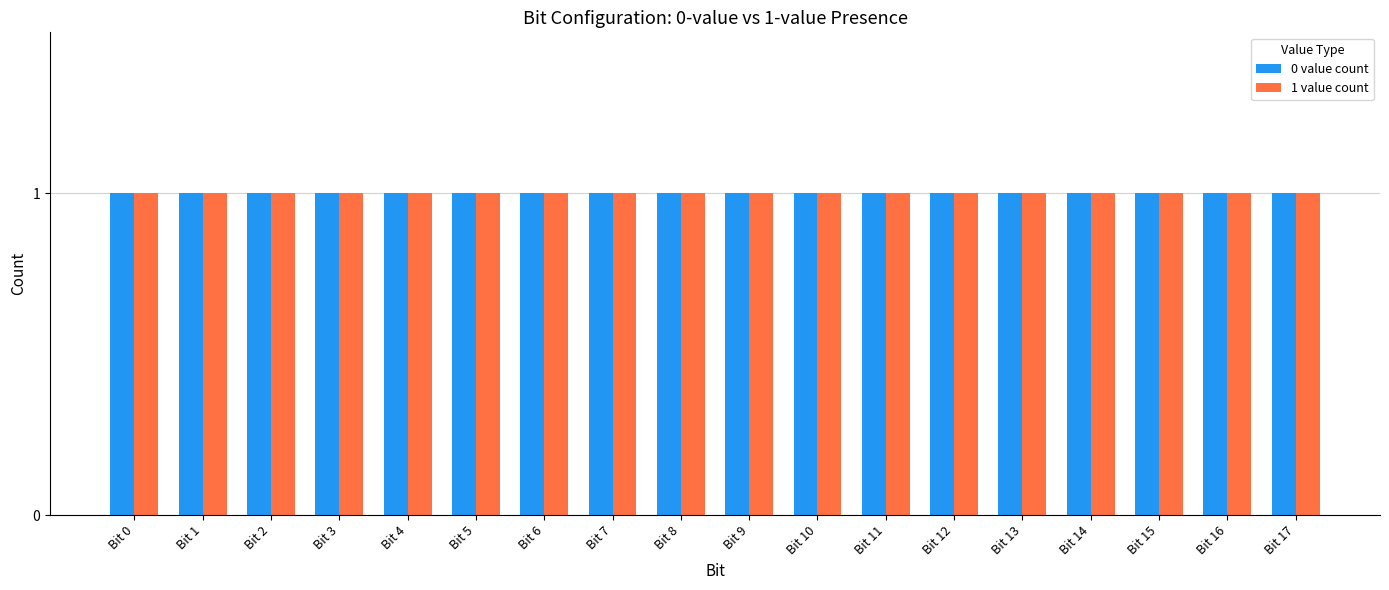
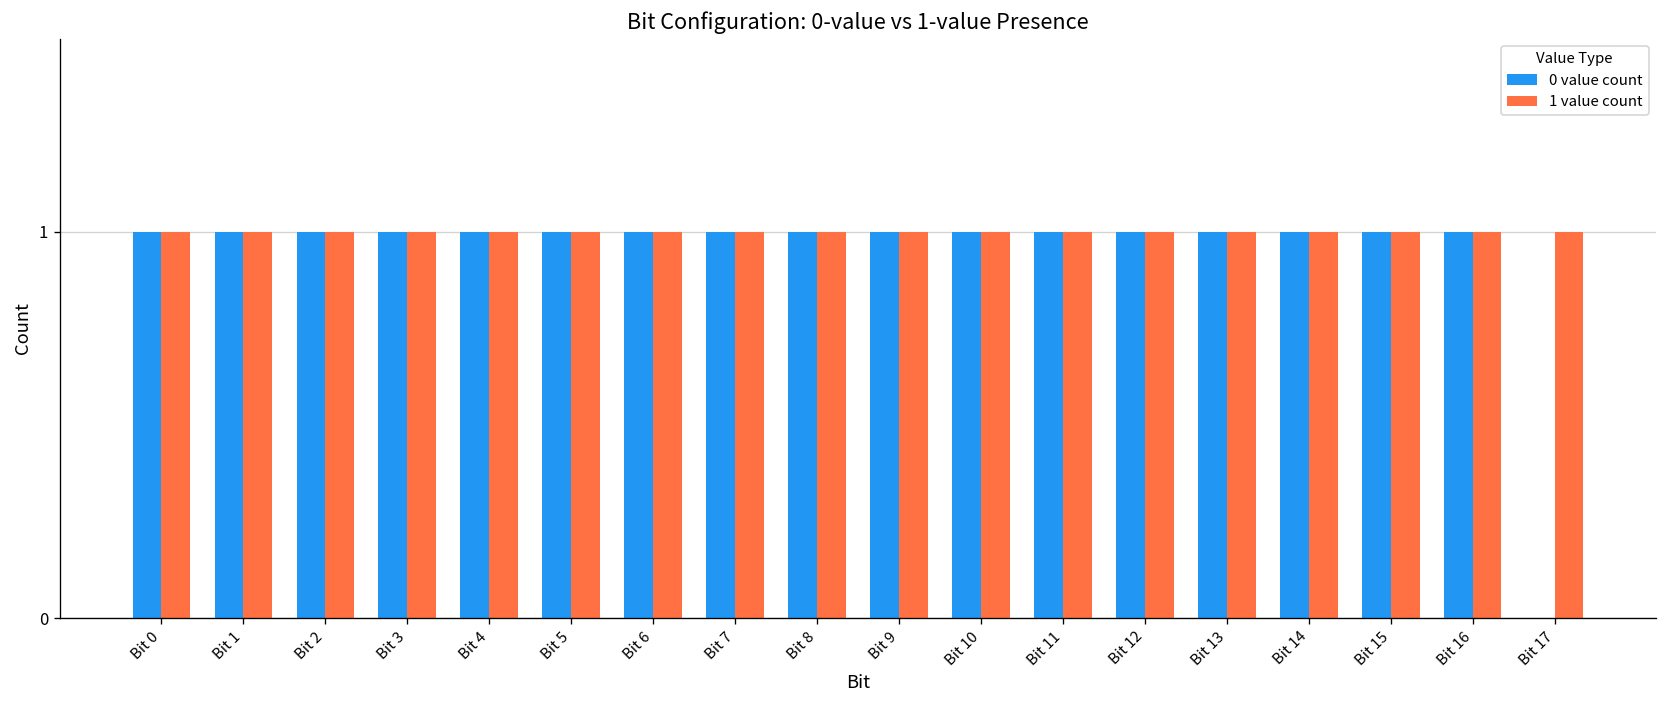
0 value count, Bit 17: 1 -> 0
